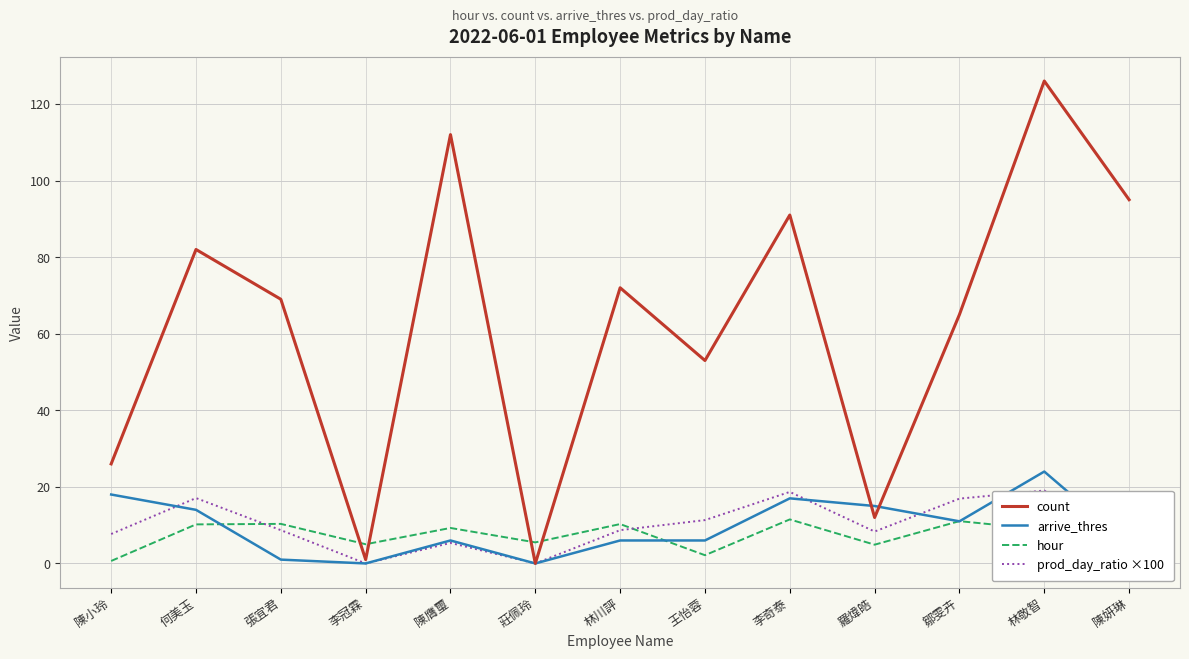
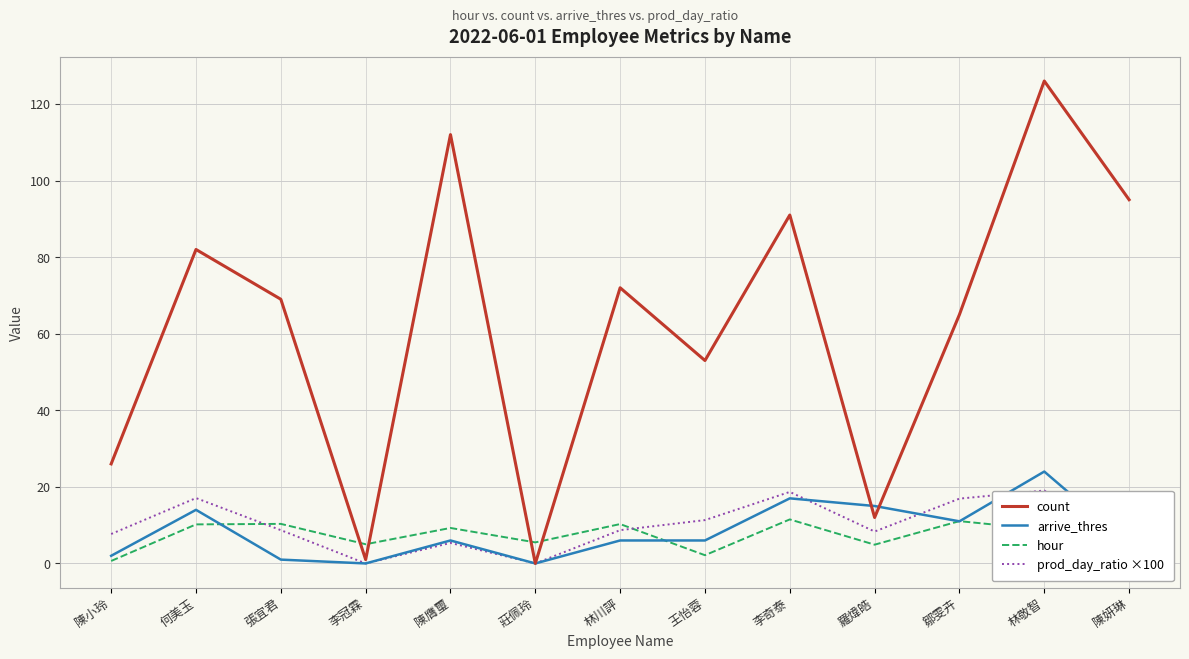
arrive_thres, 陳小玲: 18 -> 2
